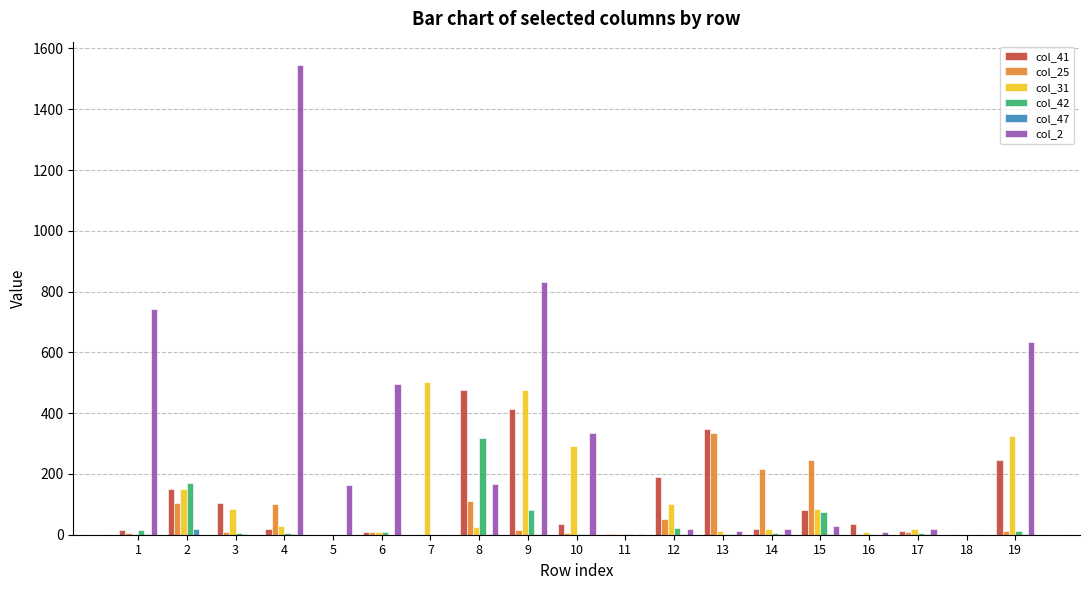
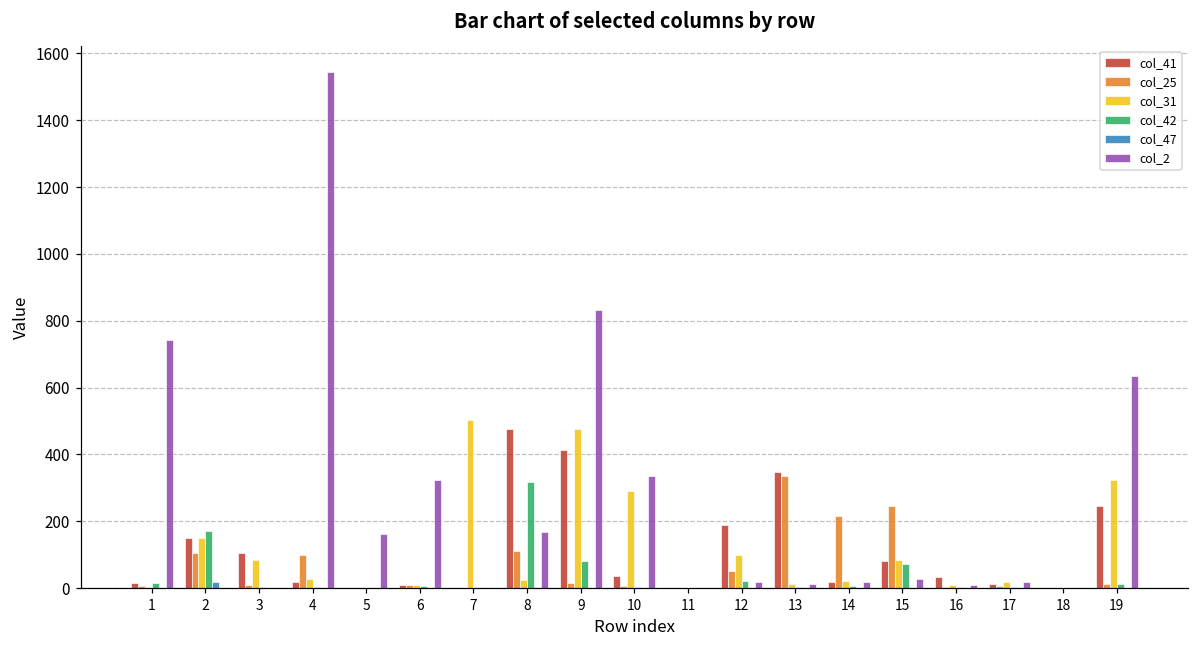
col_2, 6: 500 -> 320
